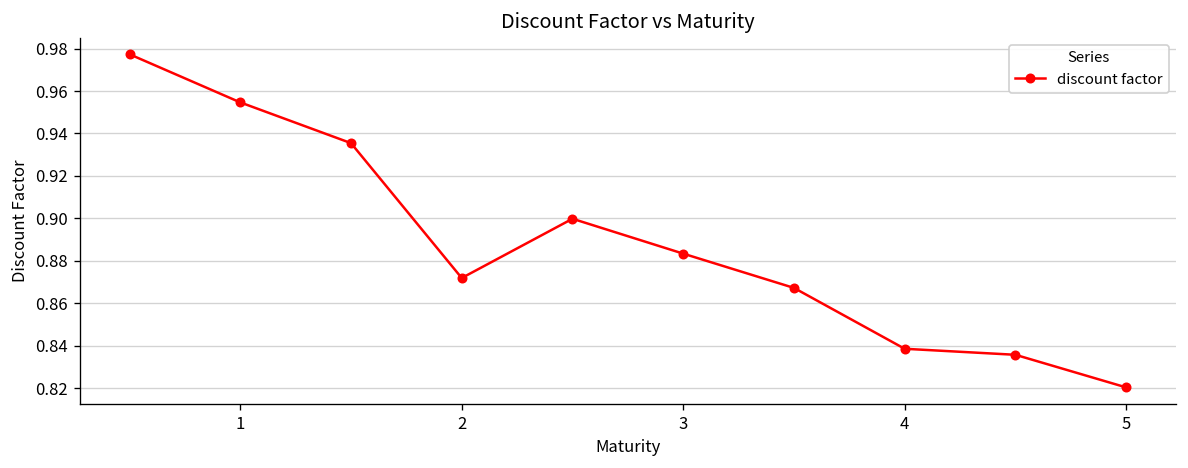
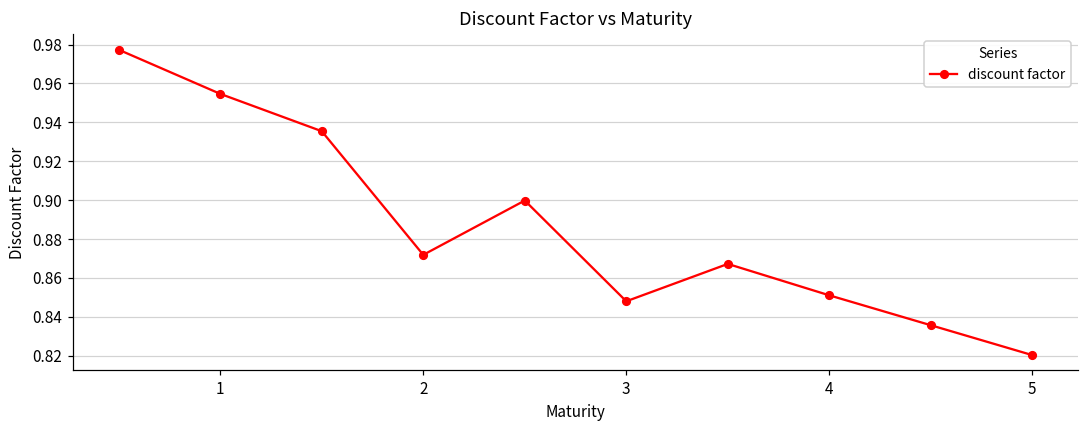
3: 0.883 -> 0.848
4: 0.839 -> 0.851
